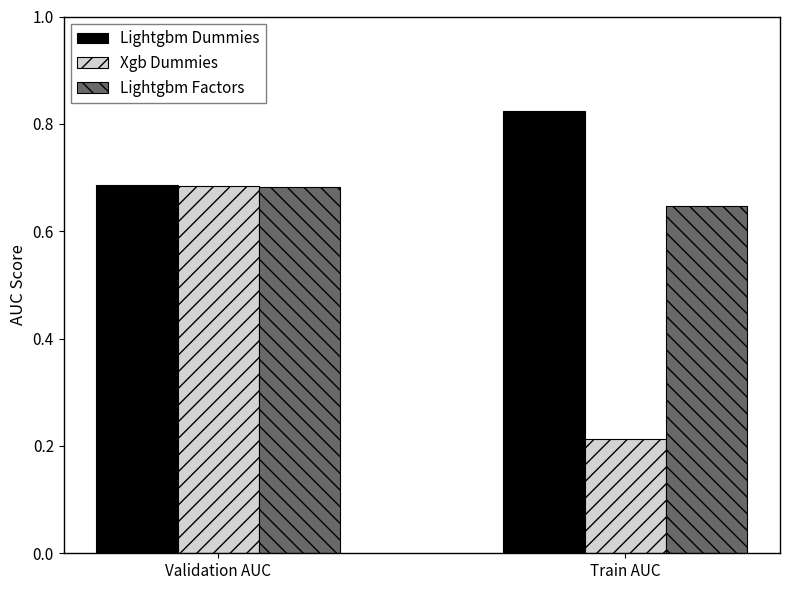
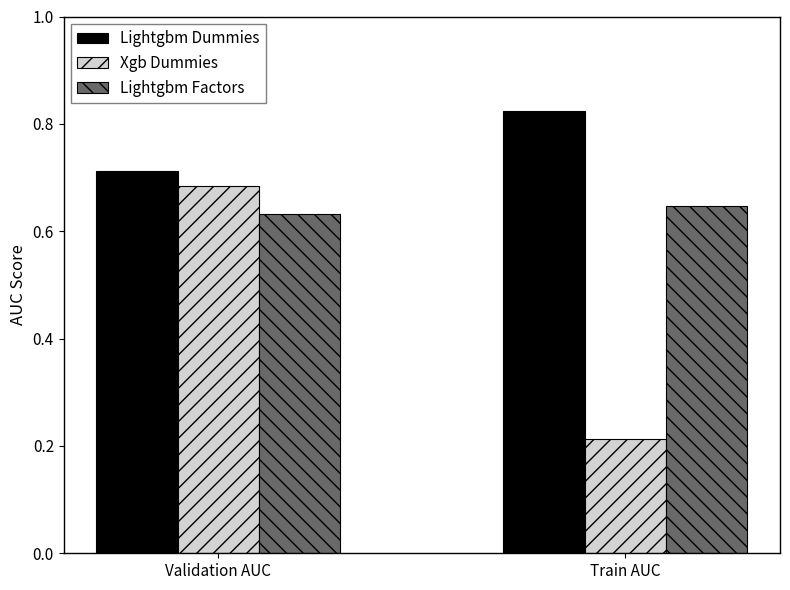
Lightgbm Dummies, Validation AUC: 0.69 -> 0.71
Lightgbm Factors, Validation AUC: 0.68 -> 0.63
